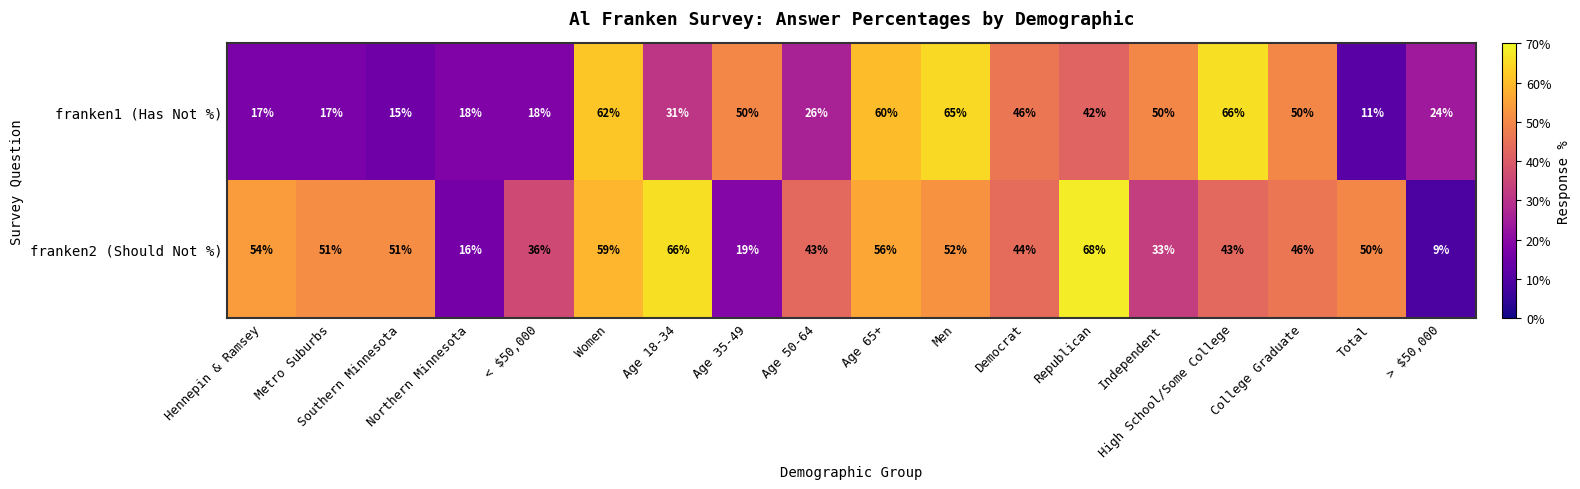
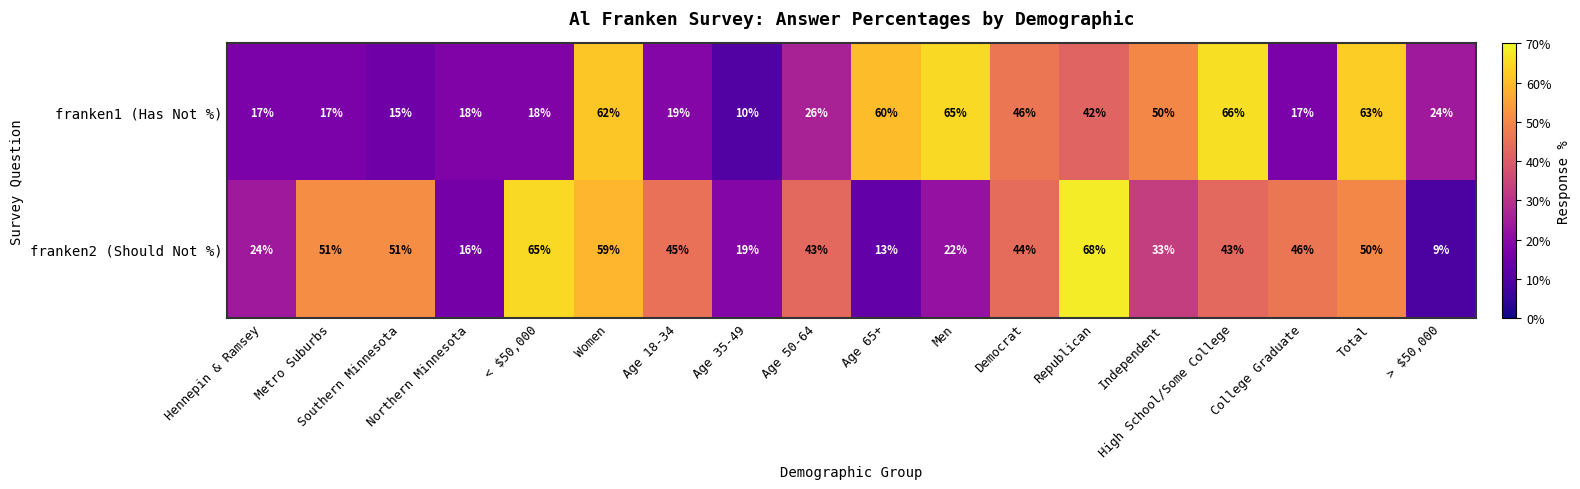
franken1 (Has Not %), Age 18-34: 31% -> 19%
franken1 (Has Not %), Age 35-49: 50% -> 10%
franken1 (Has Not %), College Graduate: 50% -> 17%
franken1 (Has Not %), Total: 11% -> 63%
franken2 (Should Not %), Hennepin & Ramsey: 54% -> 24%
franken2 (Should Not %), < $50,000: 36% -> 65%
franken2 (Should Not %), Age 18-34: 66% -> 45%
franken2 (Should Not %), Age 65+: 56% -> 13%
franken2 (Should Not %), Men: 52% -> 22%
